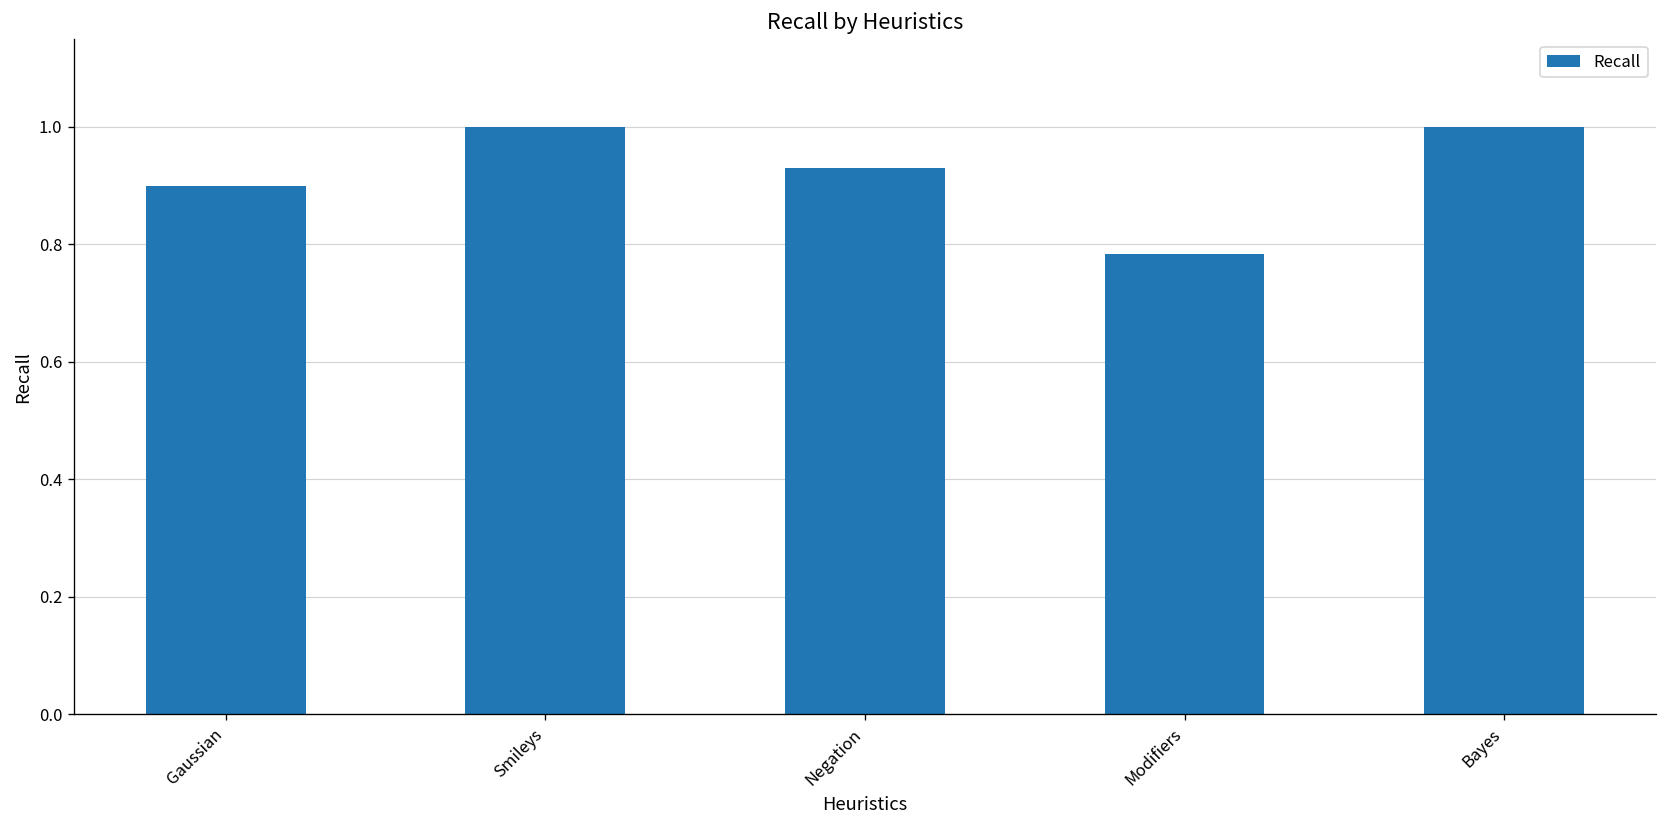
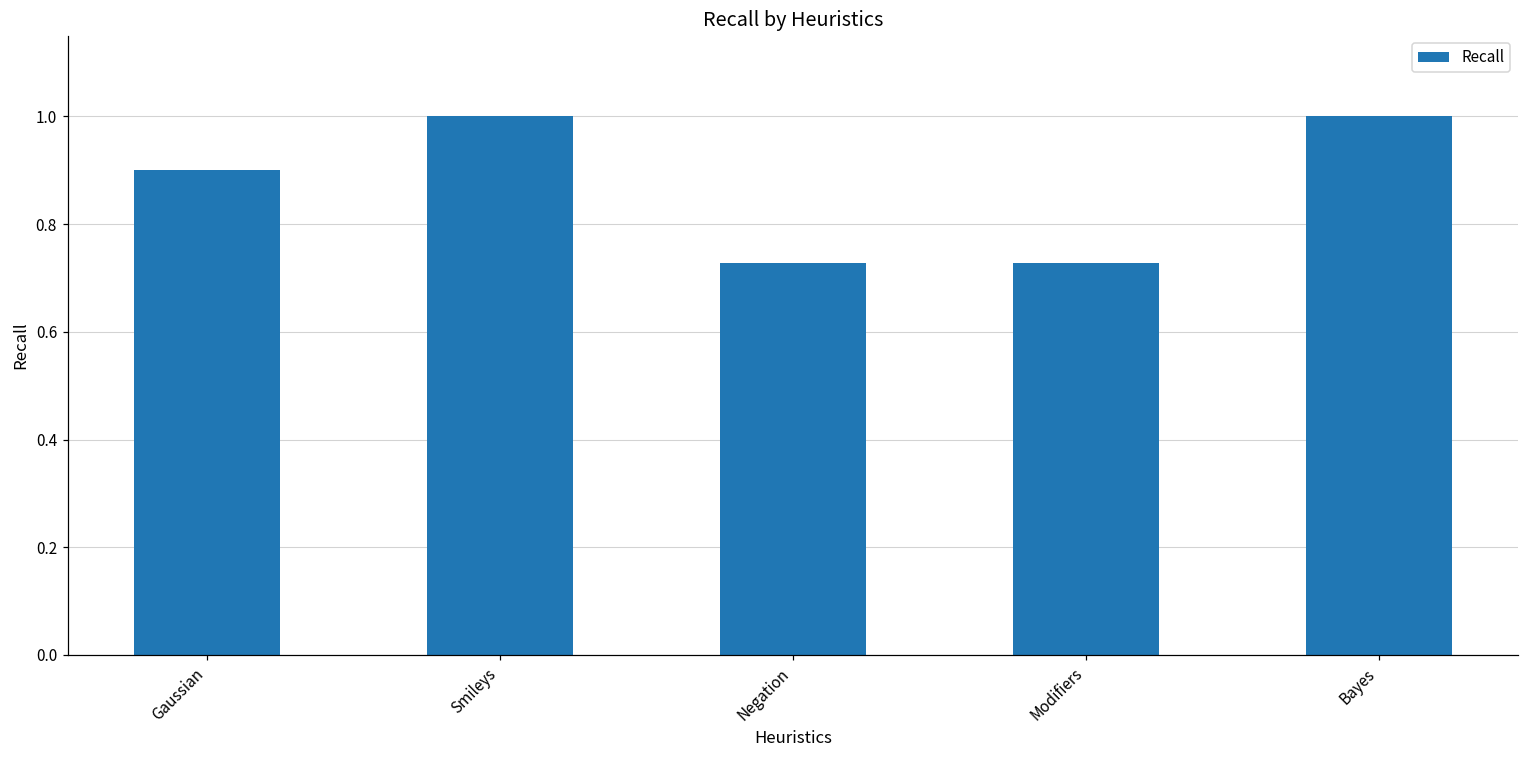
Negation: 0.93 -> 0.73
Modifiers: 0.78 -> 0.73
